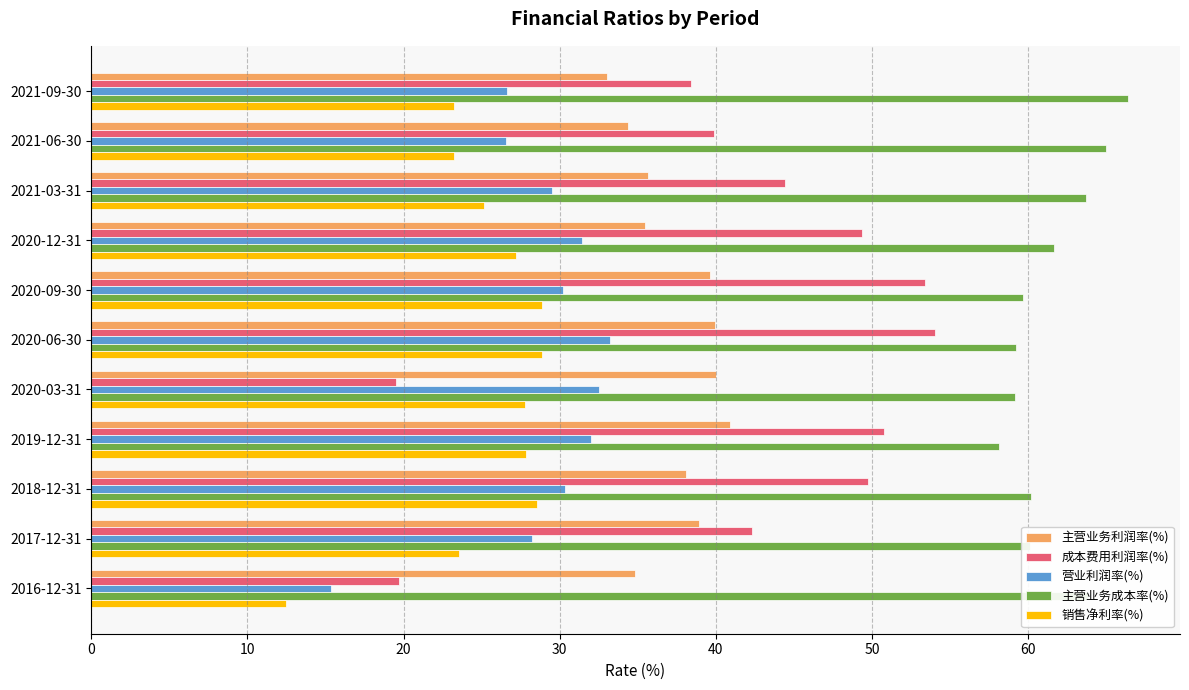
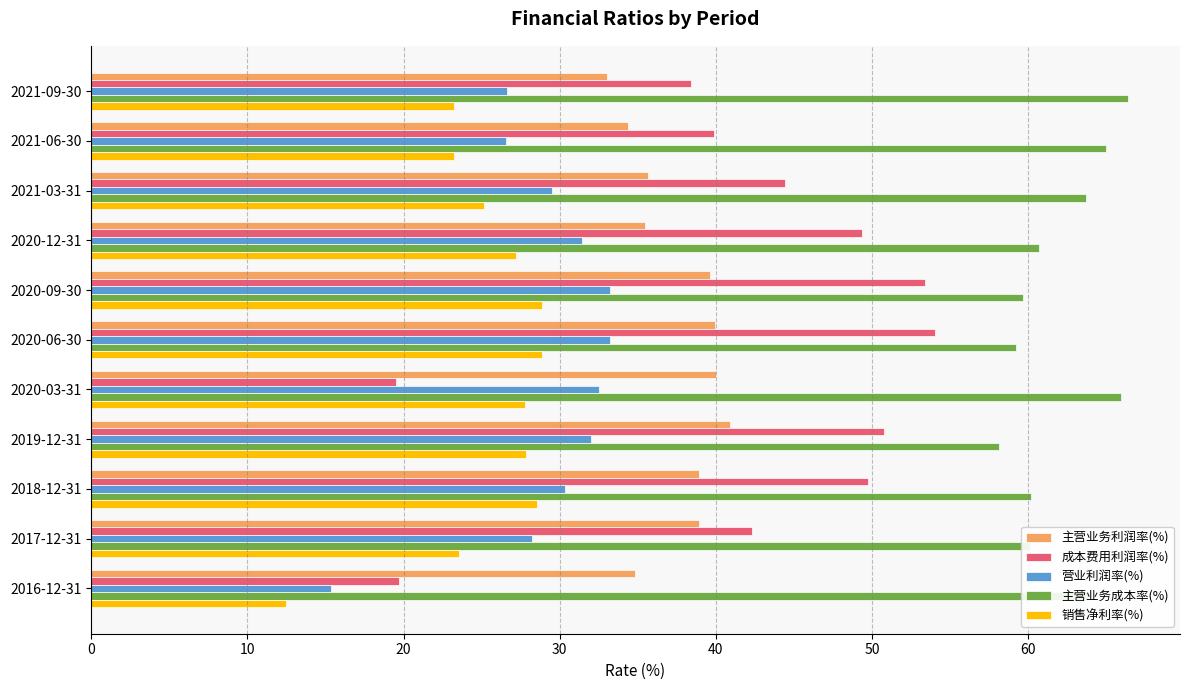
主营业务成本率(%), 2020-12-31: 61.7 -> 60.7
营业利润率(%), 2020-09-30: 30.2 -> 33.2
主营业务成本率(%), 2020-03-31: 59.1 -> 65.9
主营业务利润率(%), 2018-12-31: 38.1 -> 38.9
